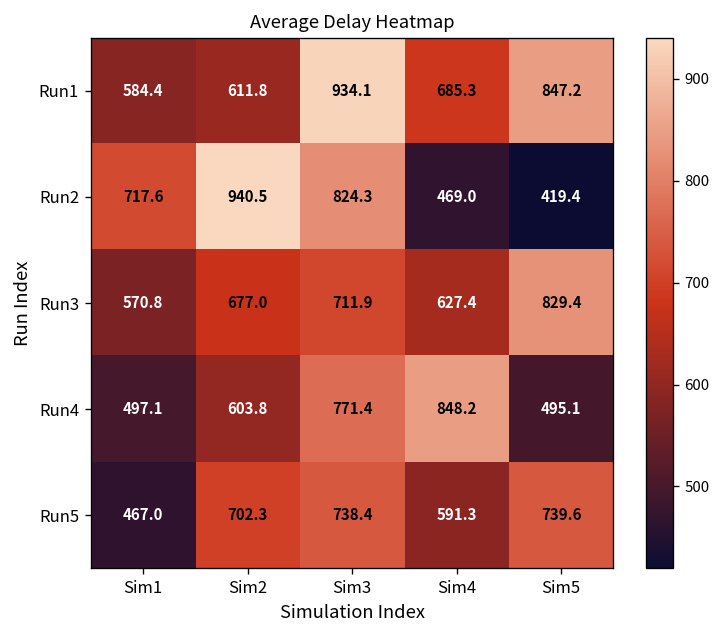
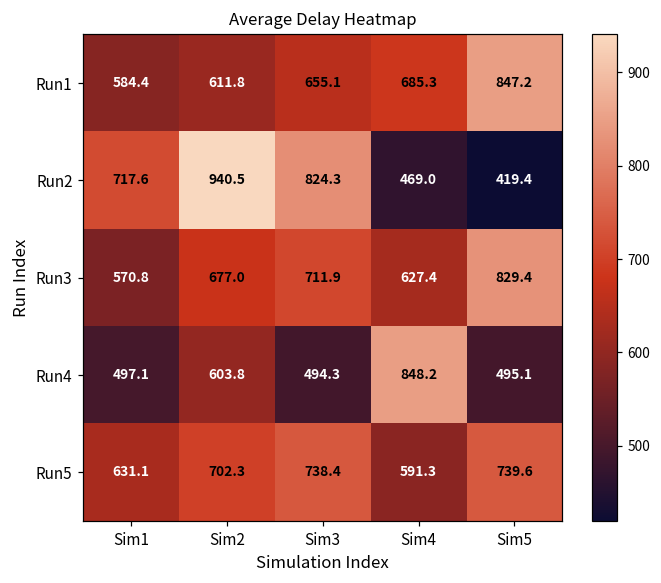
Run1, Sim3: 934.1 -> 655.1
Run4, Sim3: 771.4 -> 494.3
Run5, Sim1: 467.0 -> 631.1
